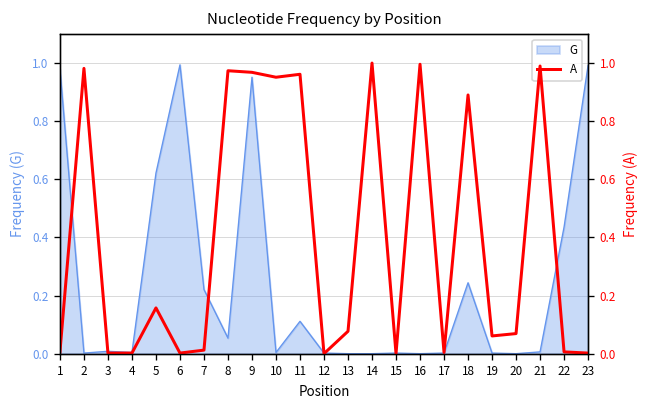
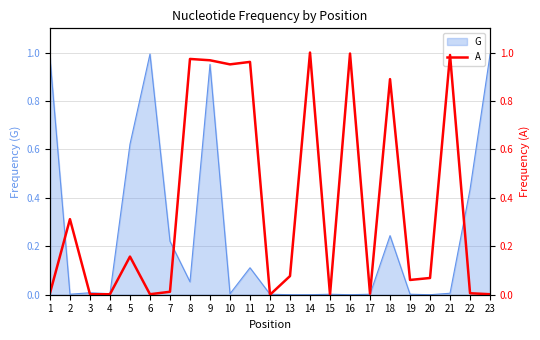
A, 2: 0.98 -> 0.31
